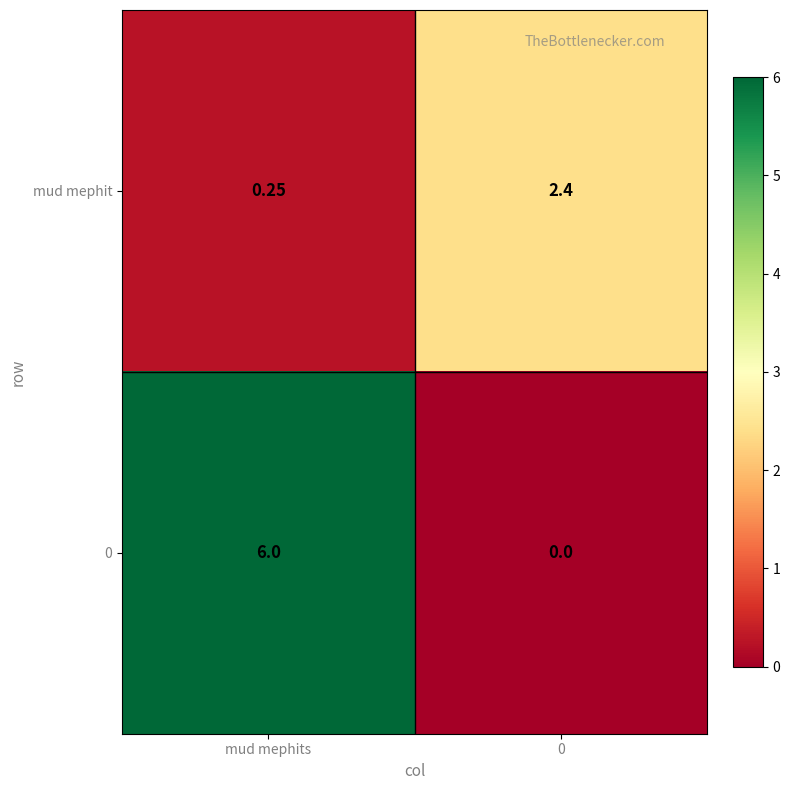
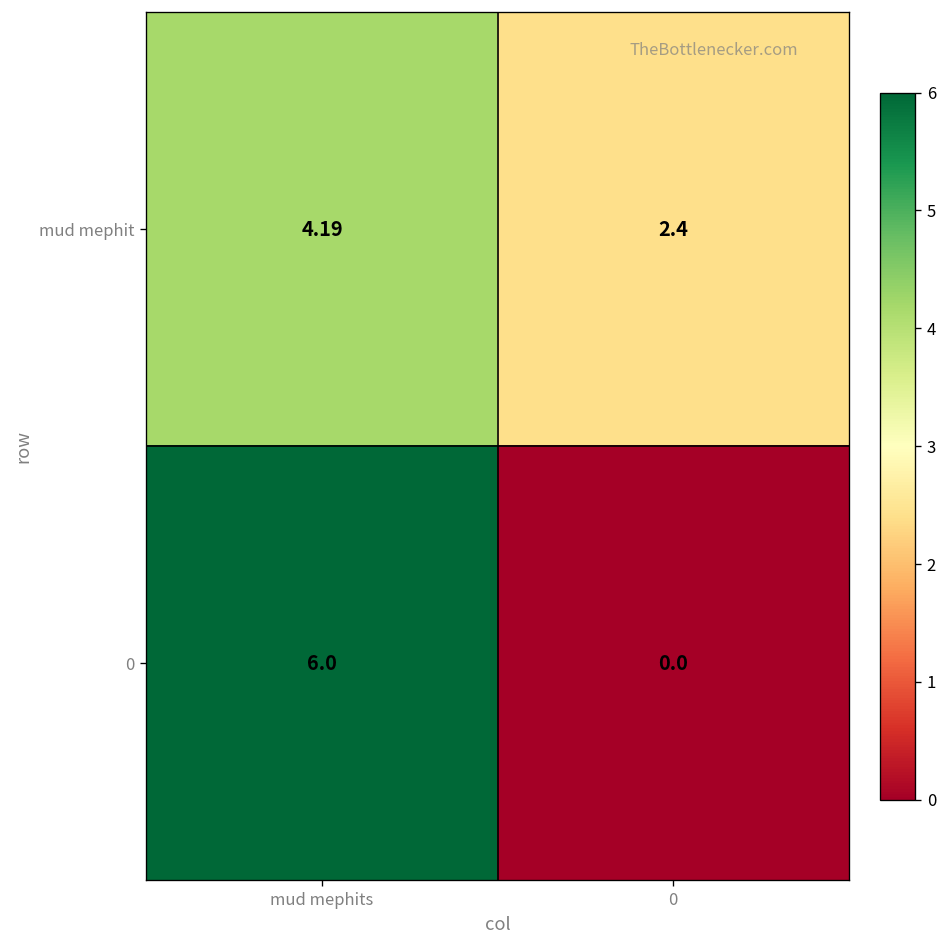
mud mephit, mud mephits: 0.25 -> 4.19
